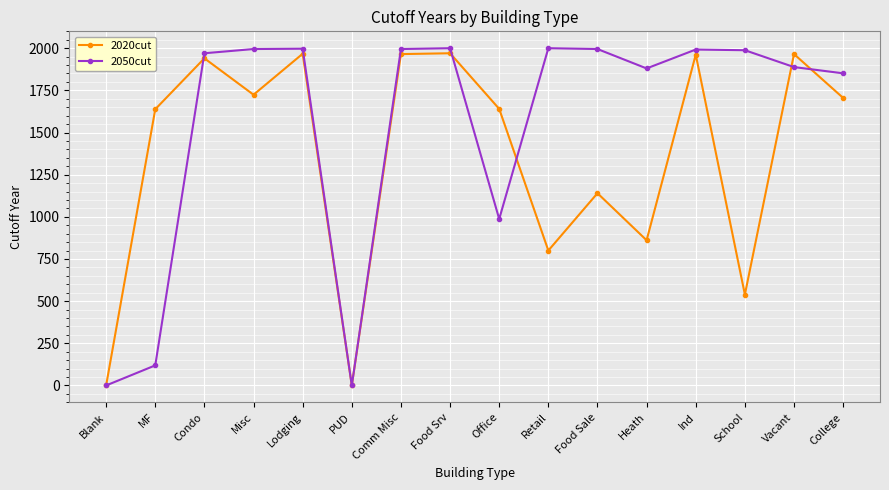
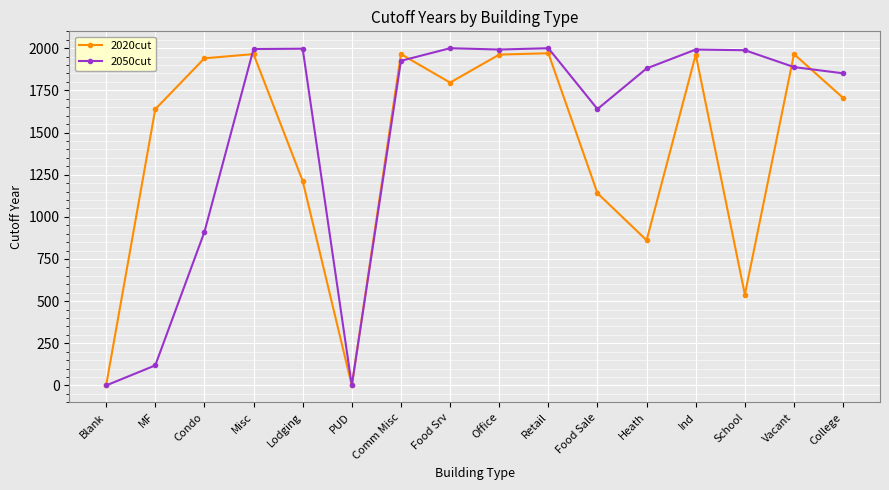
2050cut, Condo: 1970 -> 910
2020cut, Misc: 1720 -> 1970
2020cut, Lodging: 1970 -> 1210
2050cut, Comm Misc: 2000 -> 1930
2020cut, Food Srv: 1970 -> 1800
2020cut, Office: 1640 -> 1960
2050cut, Office: 990 -> 1990
2020cut, Retail: 800 -> 1970
2050cut, Food Sale: 2000 -> 1640
